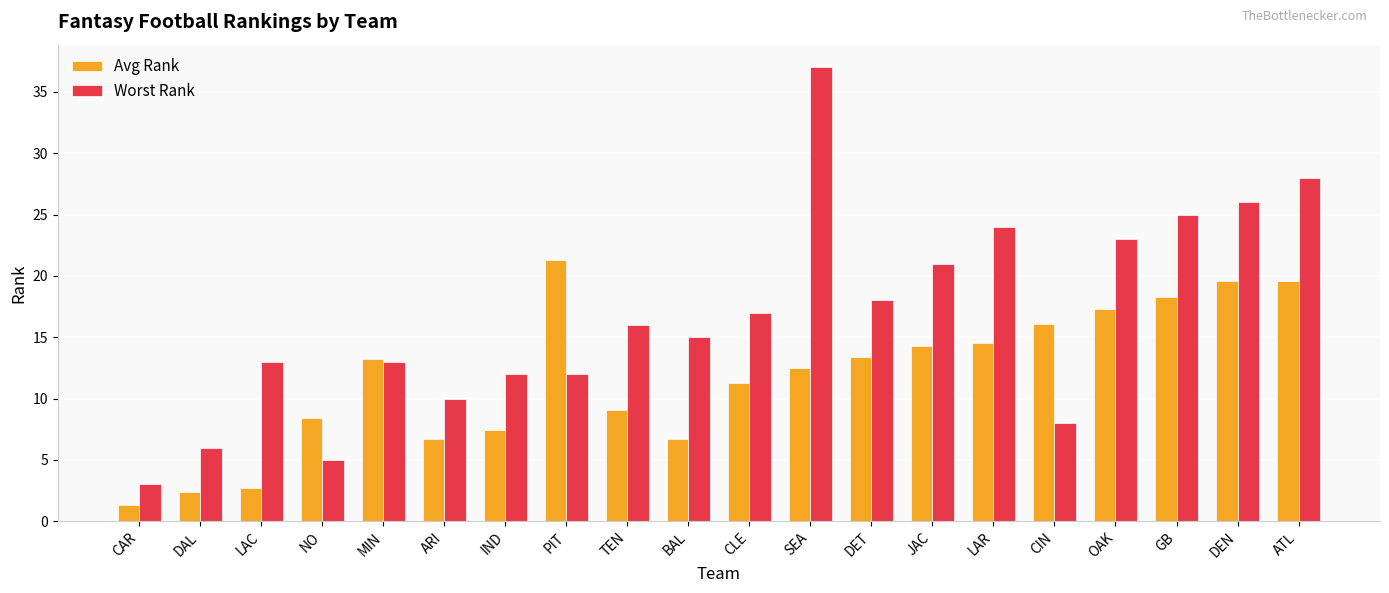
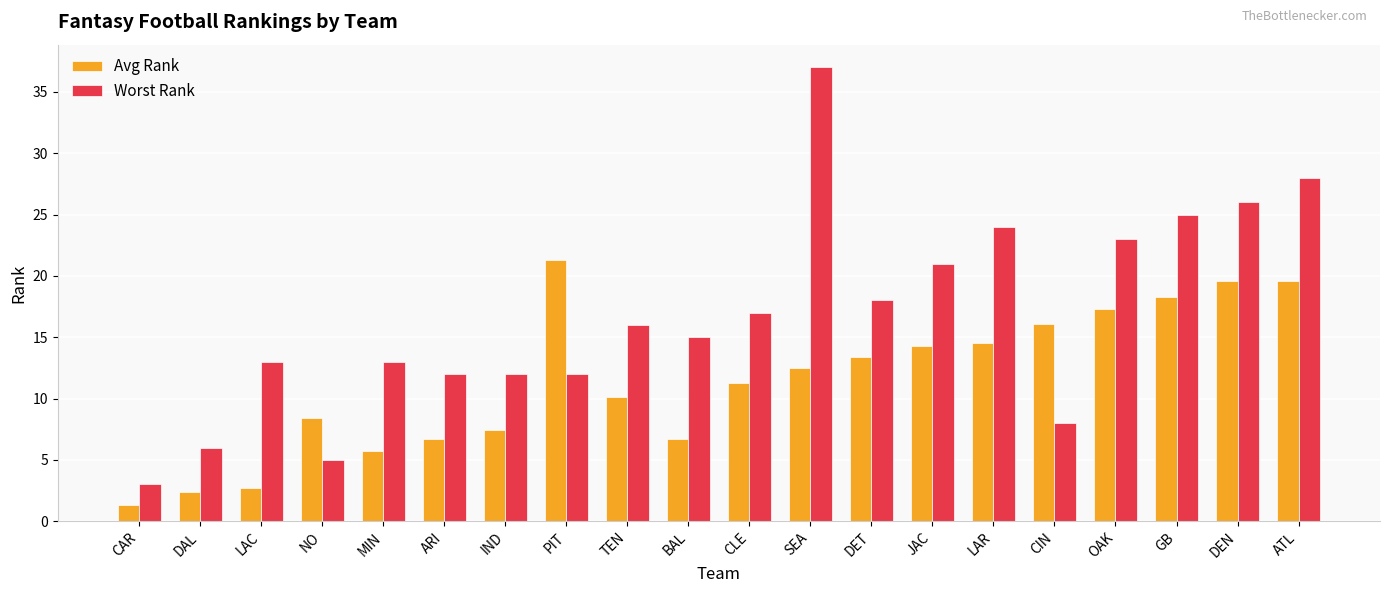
Avg Rank, MIN: 13.2 -> 5.7
Worst Rank, ARI: 10 -> 12
Avg Rank, TEN: 9.1 -> 10.1
